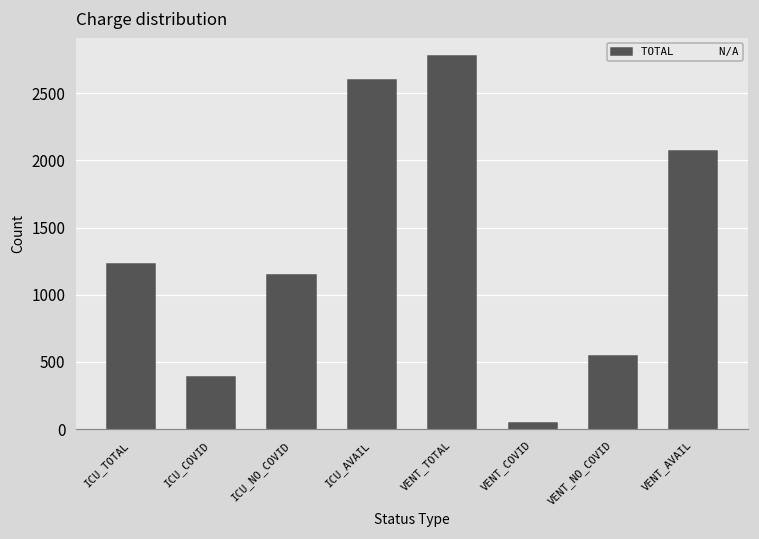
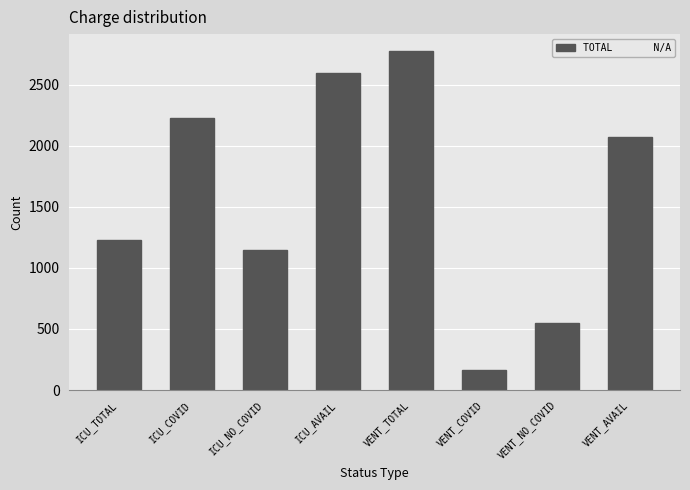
ICU_COVID: 390 -> 2230
VENT_COVID: 40 -> 160
